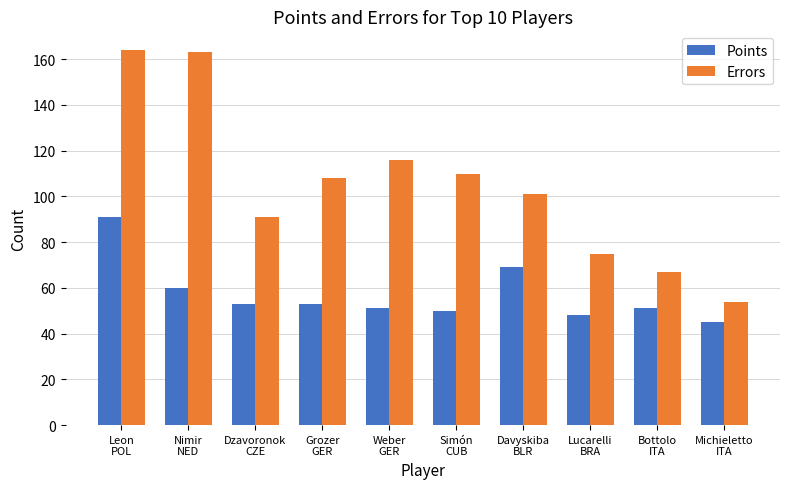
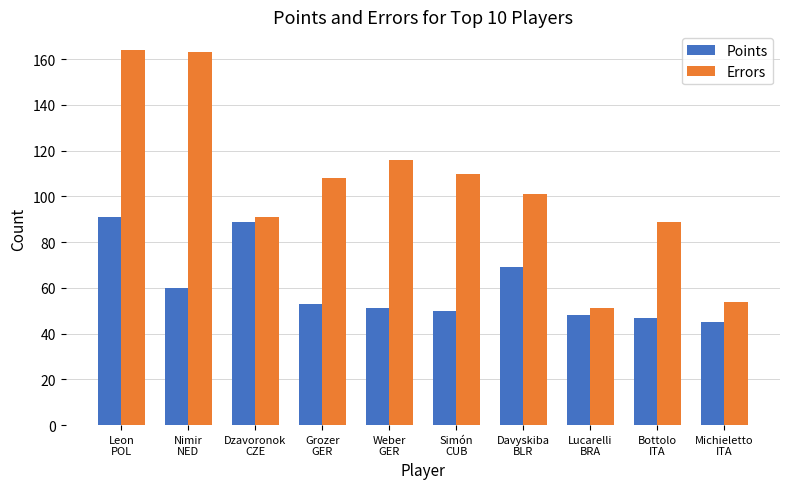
Points, Dzavoronok CZE: 53 -> 89
Errors, Lucarelli BRA: 75 -> 51
Points, Bottolo ITA: 51 -> 47
Errors, Bottolo ITA: 67 -> 89
